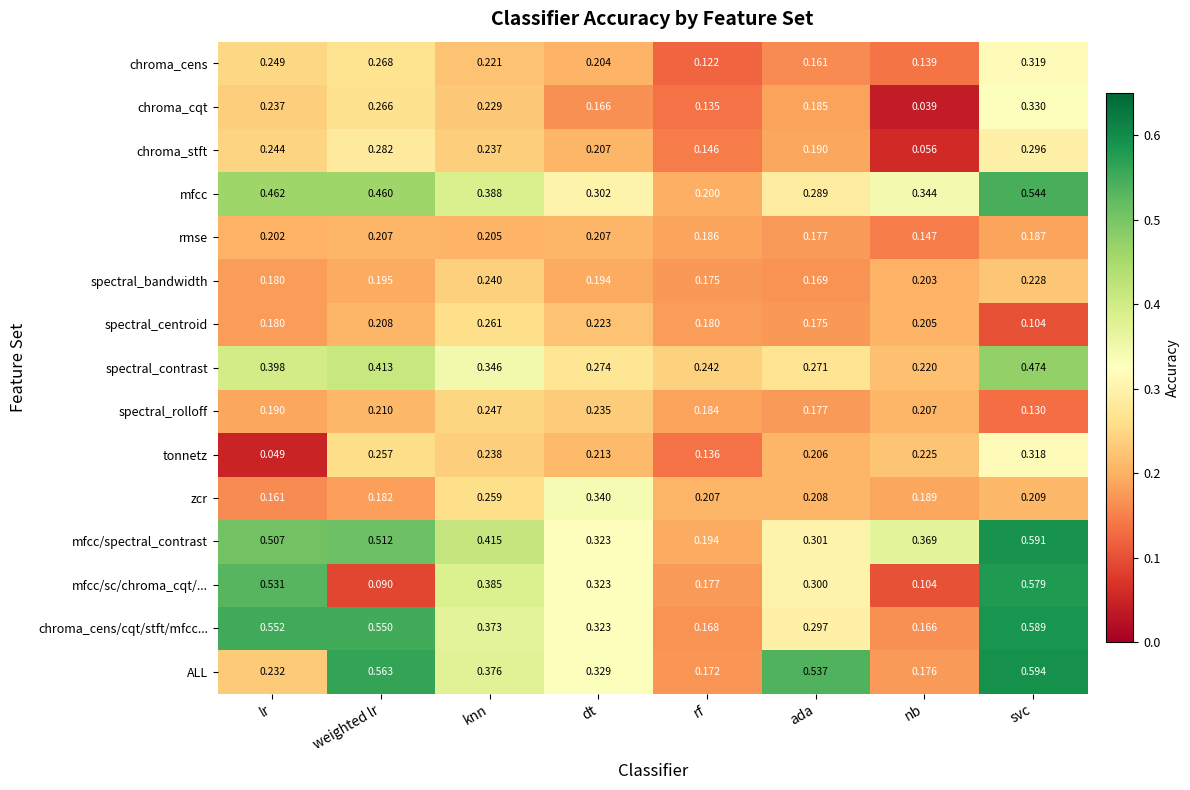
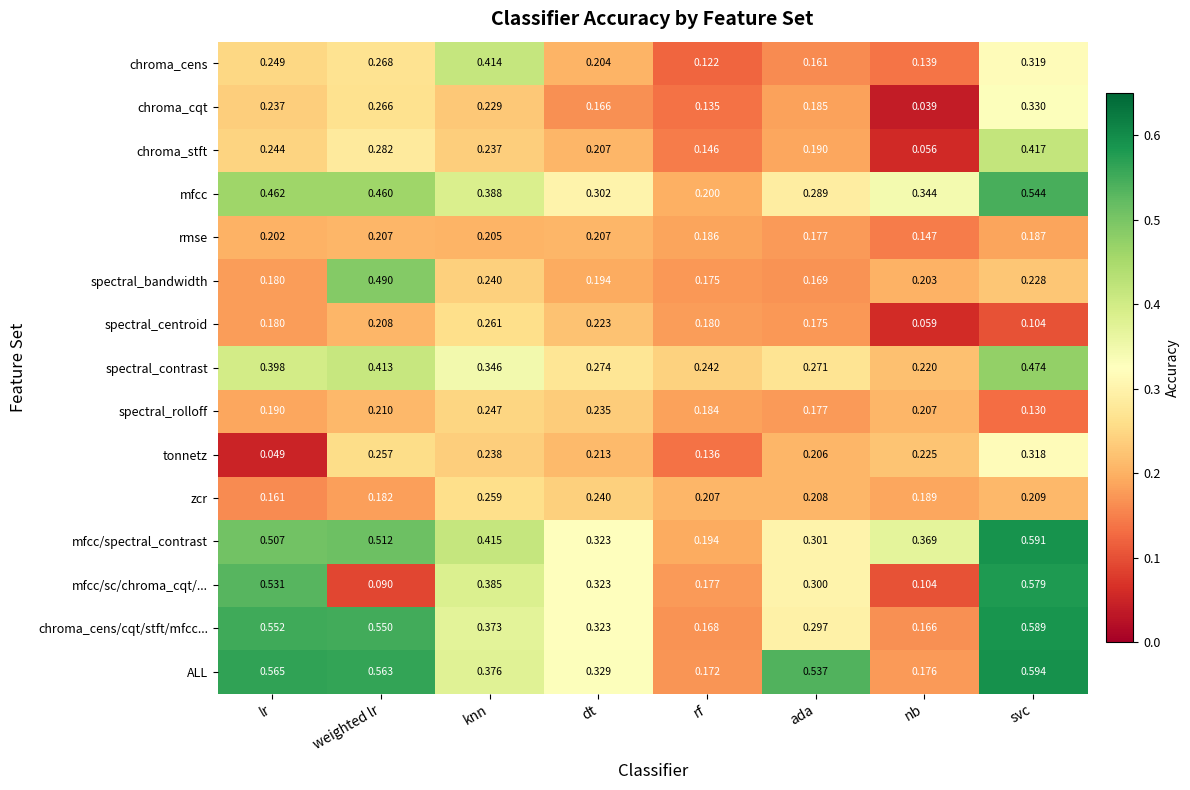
chroma_cens, knn: 0.221 -> 0.414
chroma_stft, svc: 0.296 -> 0.417
spectral_bandwidth, weighted lr: 0.195 -> 0.490
spectral_centroid, nb: 0.205 -> 0.059
zcr, dt: 0.340 -> 0.240
ALL, lr: 0.232 -> 0.565
